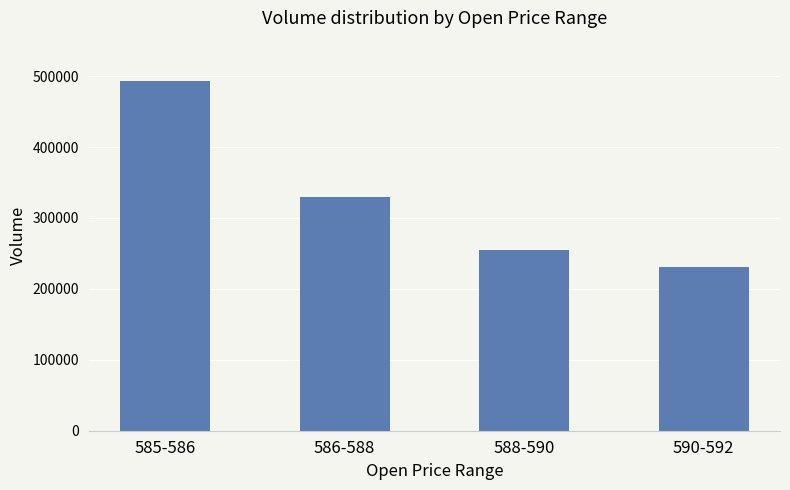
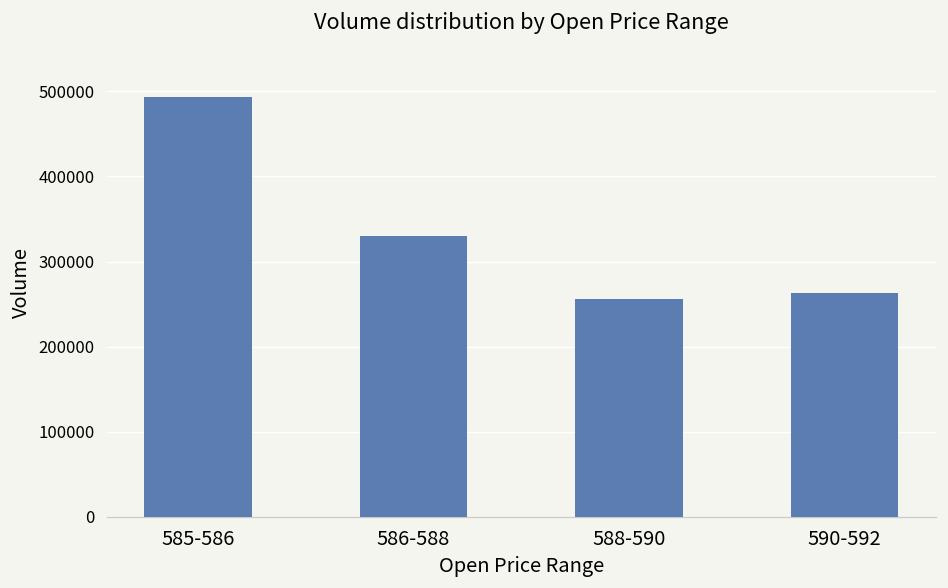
590-592: 230000 -> 260000
